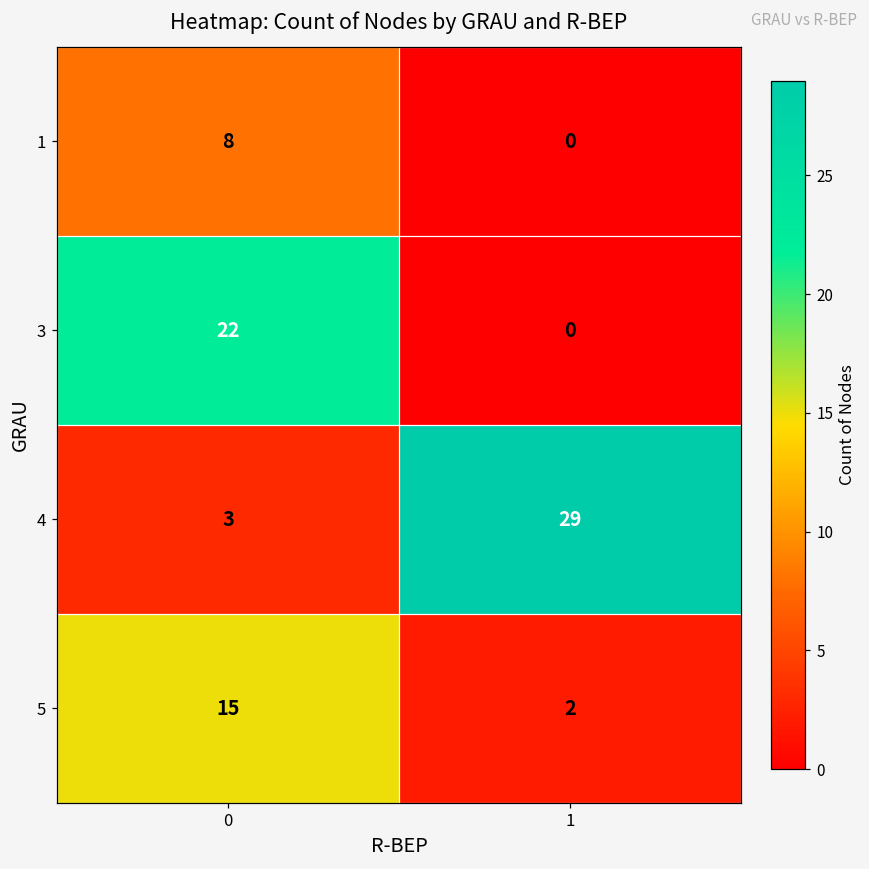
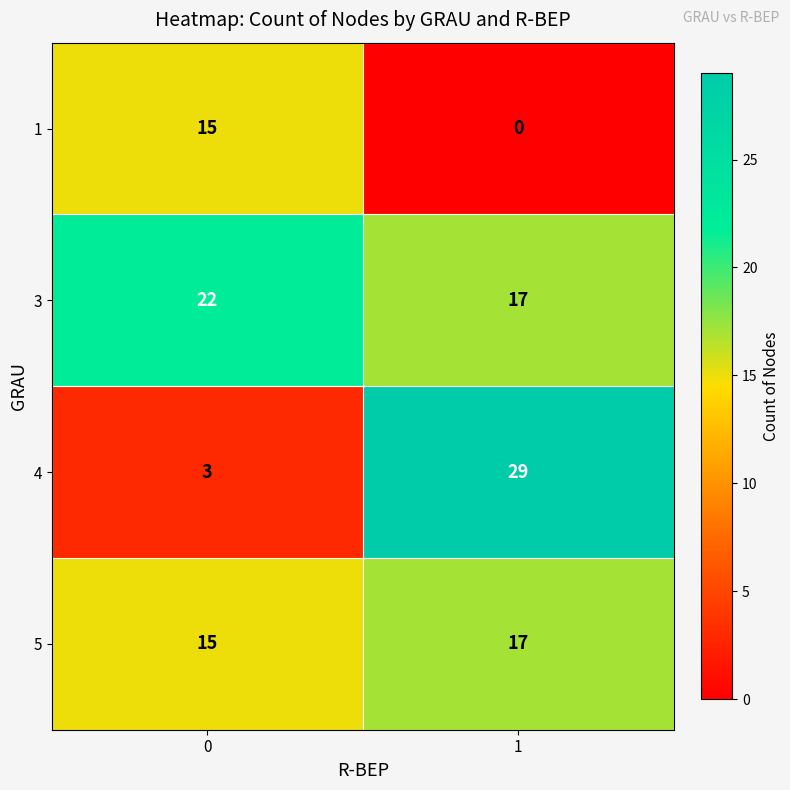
1, 0: 8 -> 15
3, 1: 0 -> 17
5, 1: 2 -> 17
